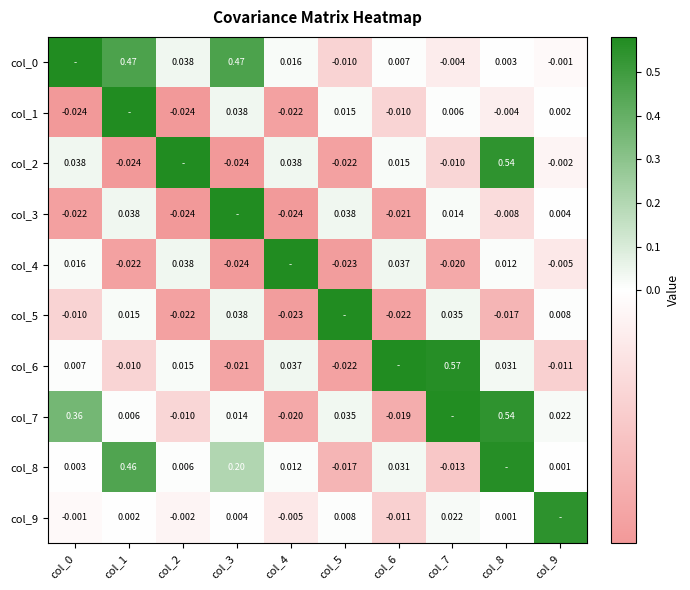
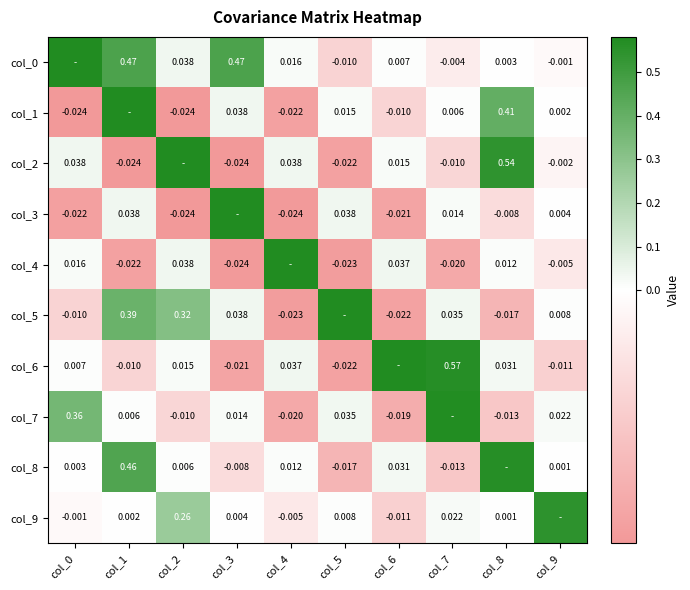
col_1, col_8: -0.004 -> 0.41
col_5, col_1: 0.015 -> 0.39
col_5, col_2: -0.022 -> 0.32
col_7, col_8: 0.54 -> -0.013
col_8, col_3: 0.20 -> -0.008
col_9, col_2: -0.002 -> 0.26
